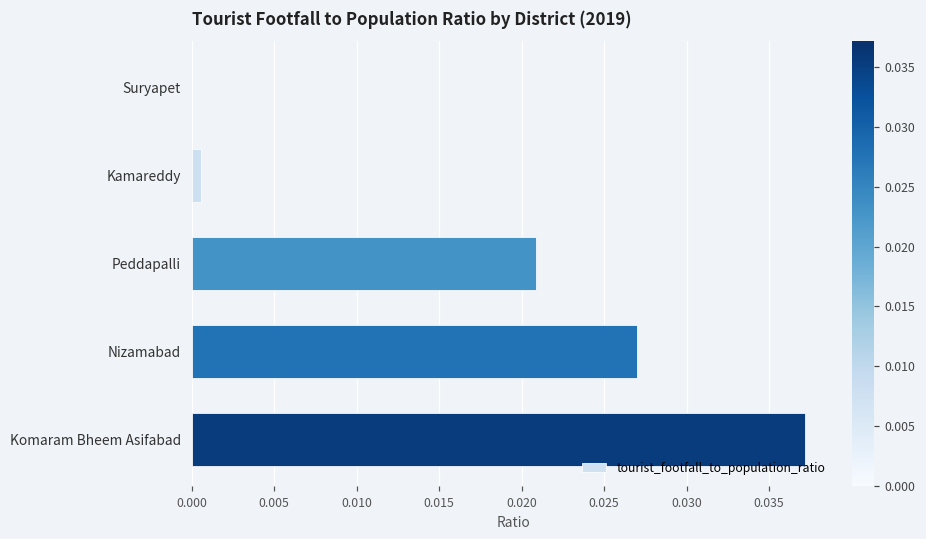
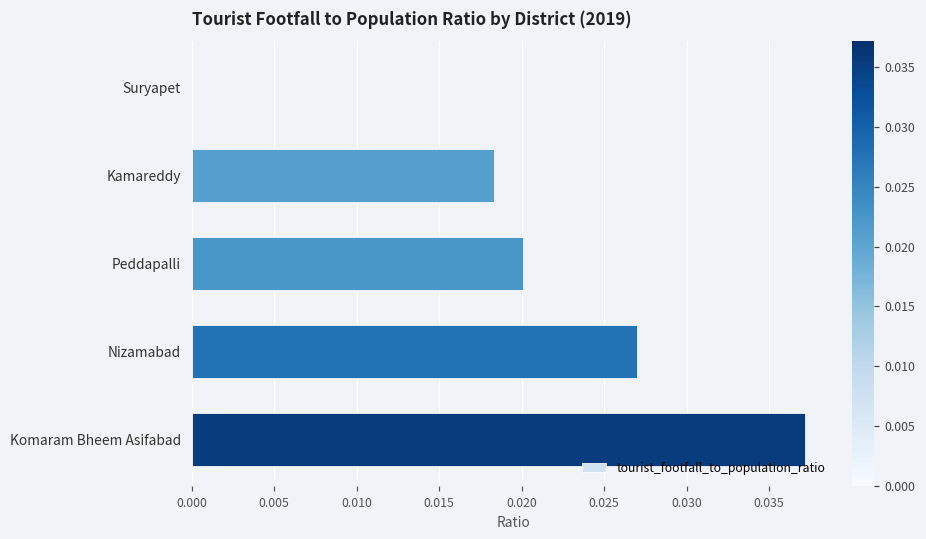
Kamareddy: 0.0005 -> 0.0184
Peddapalli: 0.0208 -> 0.0201
